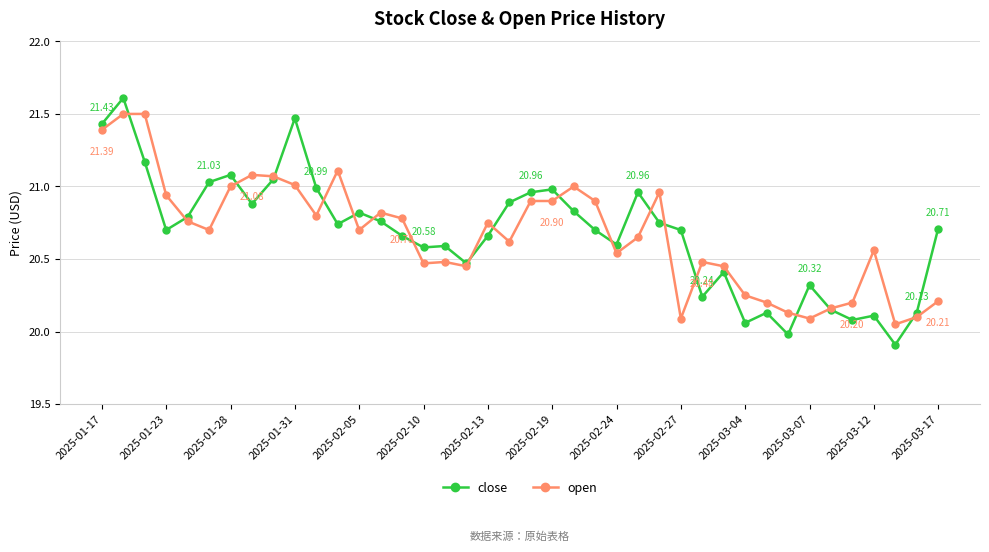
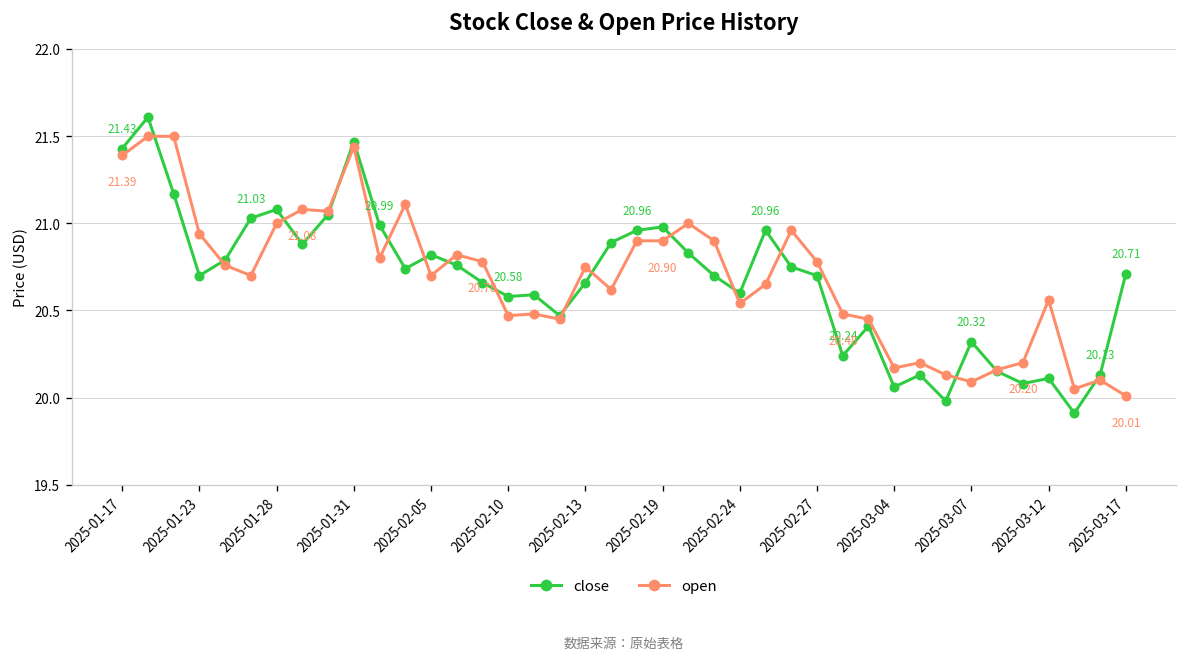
open, 2025-01-31: 21.01 -> 21.44
open, 2025-02-27: 20.09 -> 20.78
open, 2025-03-04: 20.25 -> 20.17
open, 2025-03-17: 20.21 -> 20.01
